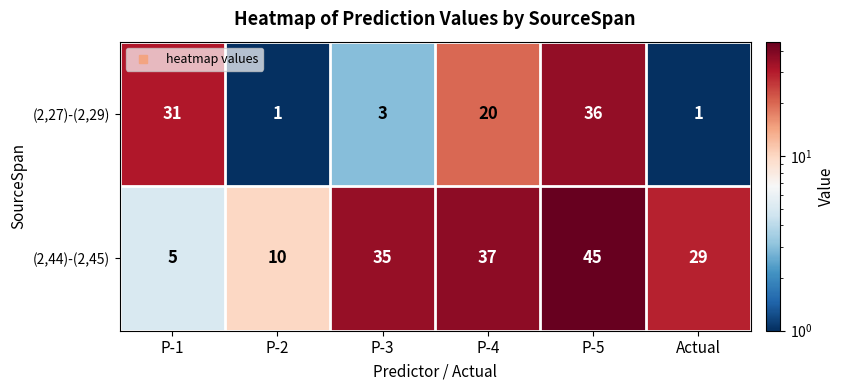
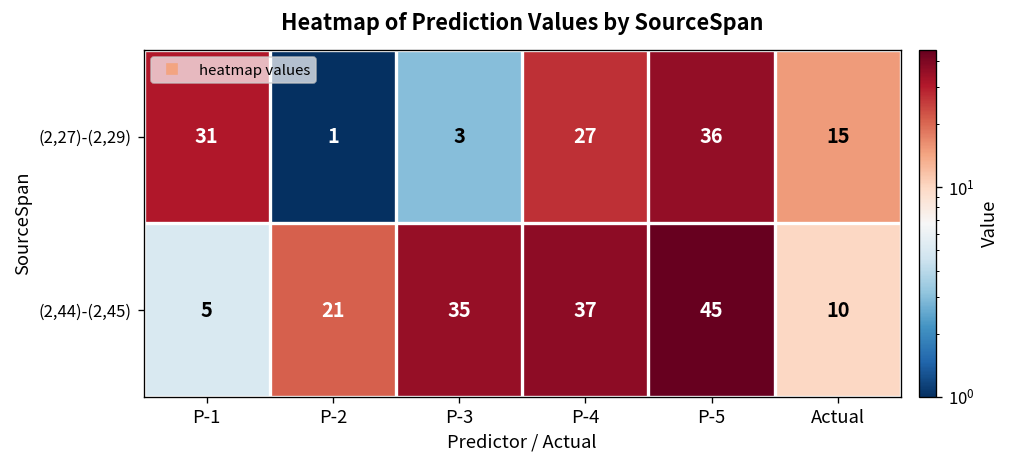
(2,27)-(2,29), P-4: 20 -> 27
(2,27)-(2,29), Actual: 1 -> 15
(2,44)-(2,45), P-2: 10 -> 21
(2,44)-(2,45), Actual: 29 -> 10
